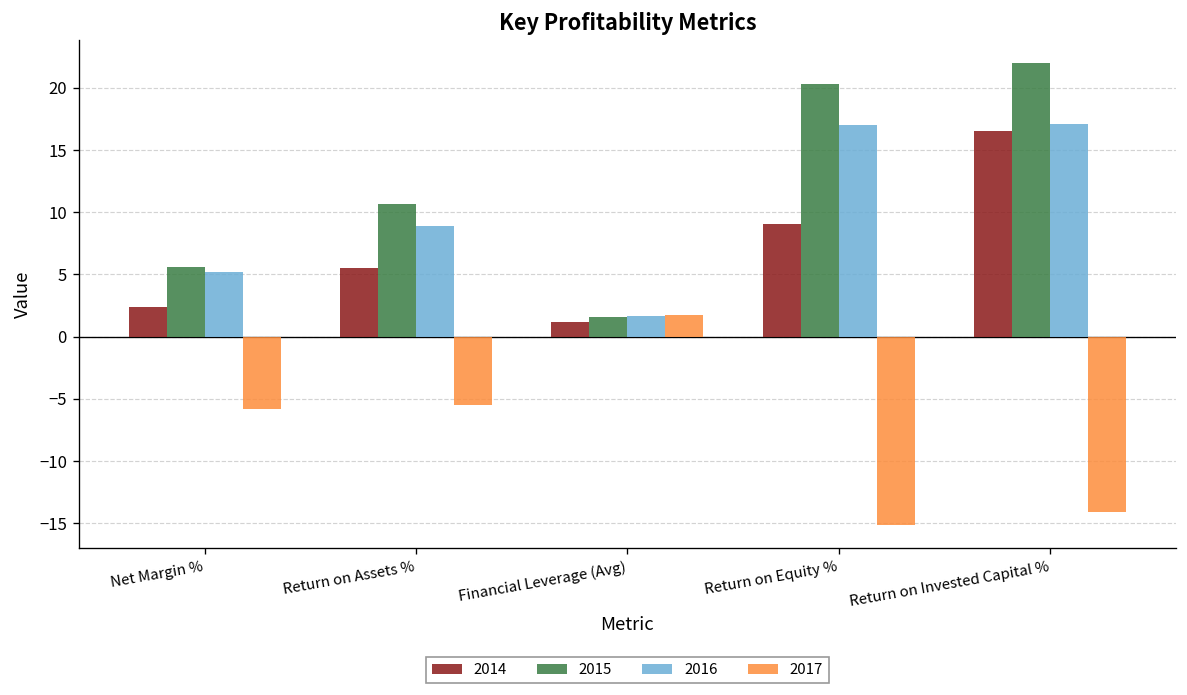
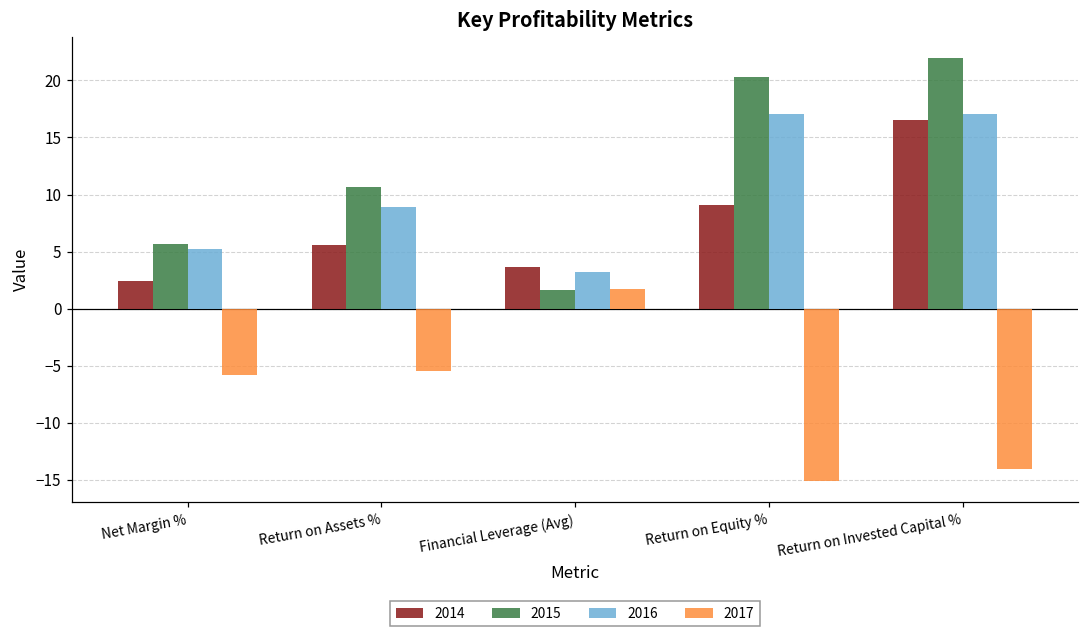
2014, Financial Leverage (Avg): 1.2 -> 3.6
2016, Financial Leverage (Avg): 1.6 -> 3.2
